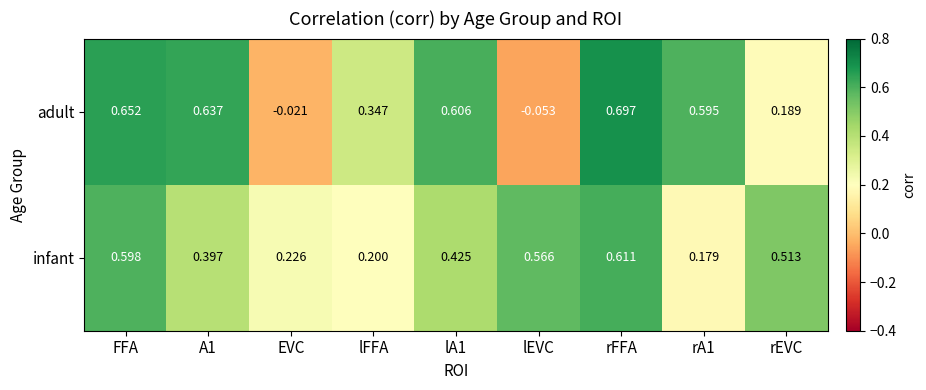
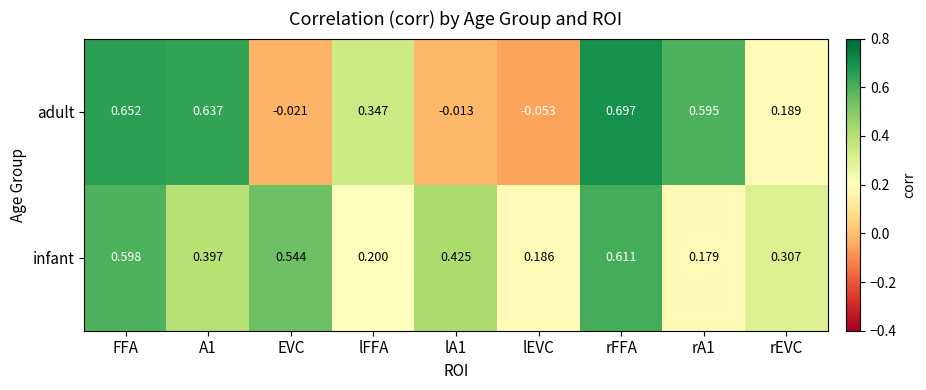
adult, lA1: 0.606 -> -0.013
infant, EVC: 0.226 -> 0.544
infant, lEVC: 0.566 -> 0.186
infant, rEVC: 0.513 -> 0.307
